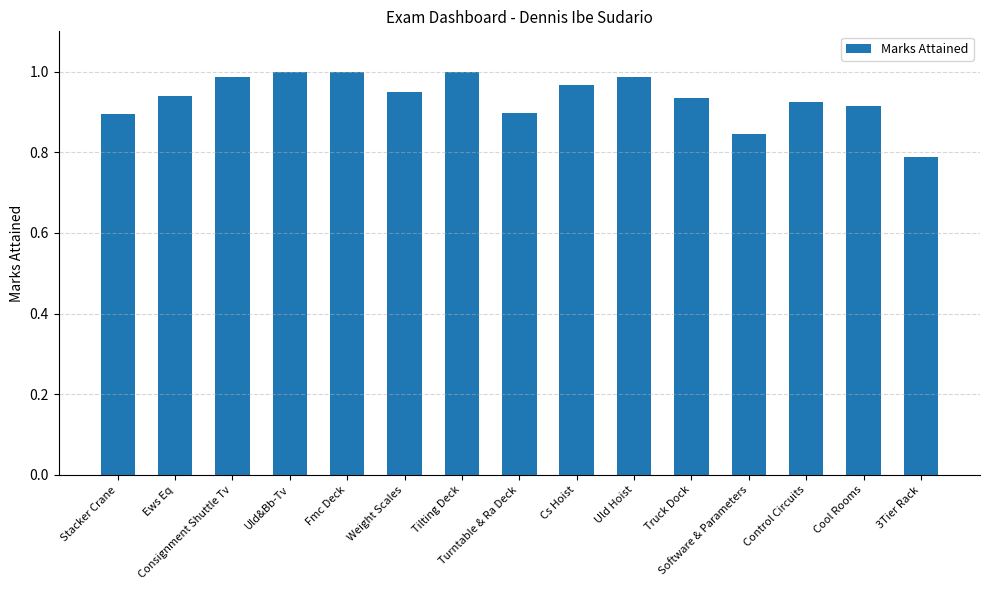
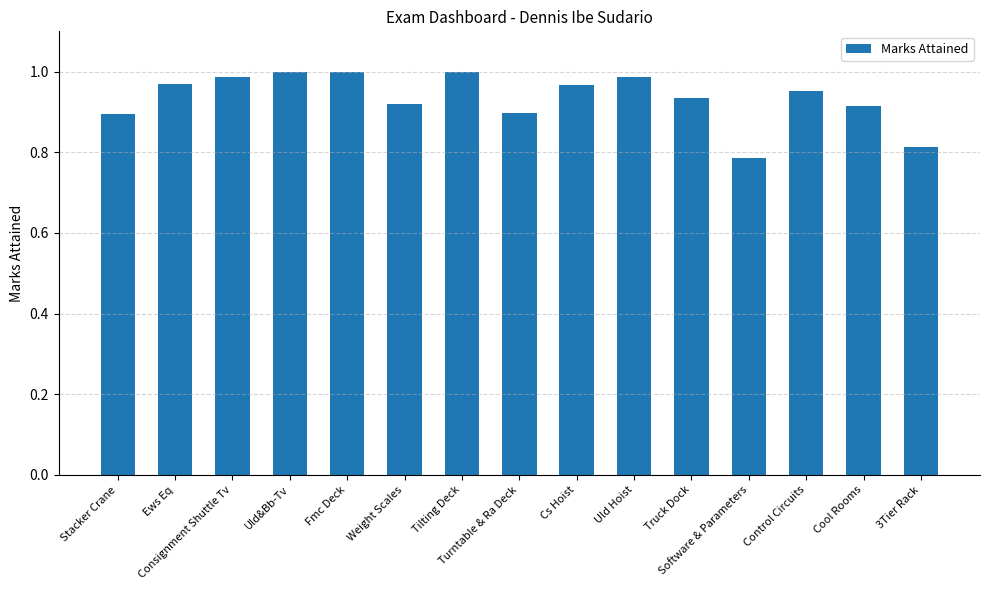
Ews Eq: 0.94 -> 0.97
Weight Scales: 0.95 -> 0.92
Software & Parameters: 0.85 -> 0.79
Control Circuits: 0.93 -> 0.95
3Tier Rack: 0.79 -> 0.81
